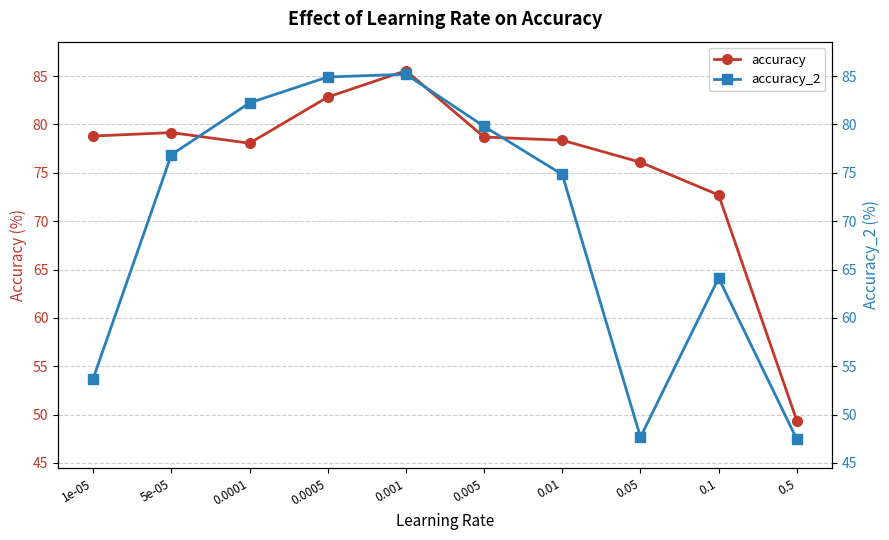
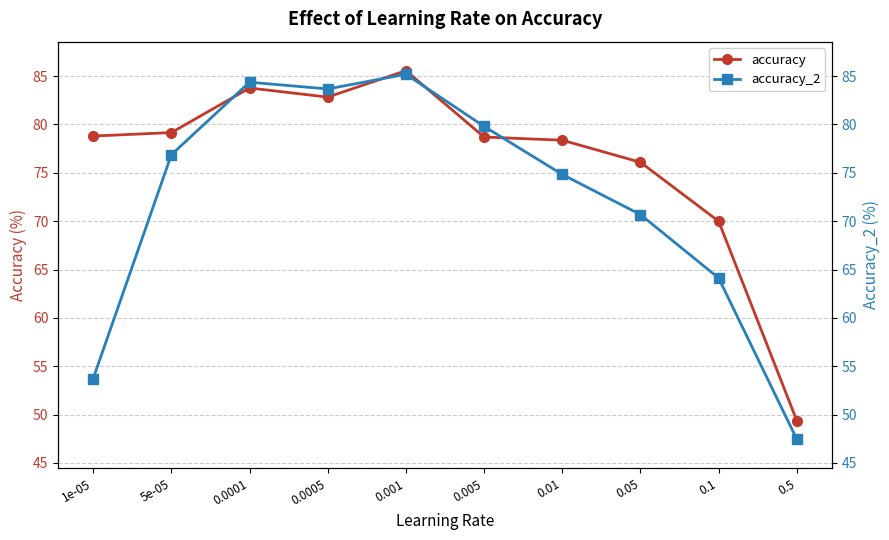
accuracy, 0.0001: 78 -> 84
accuracy, 0.1: 73 -> 70
accuracy_2, 0.0001: 82 -> 84
accuracy_2, 0.0005: 85 -> 84
accuracy_2, 0.05: 48 -> 71
